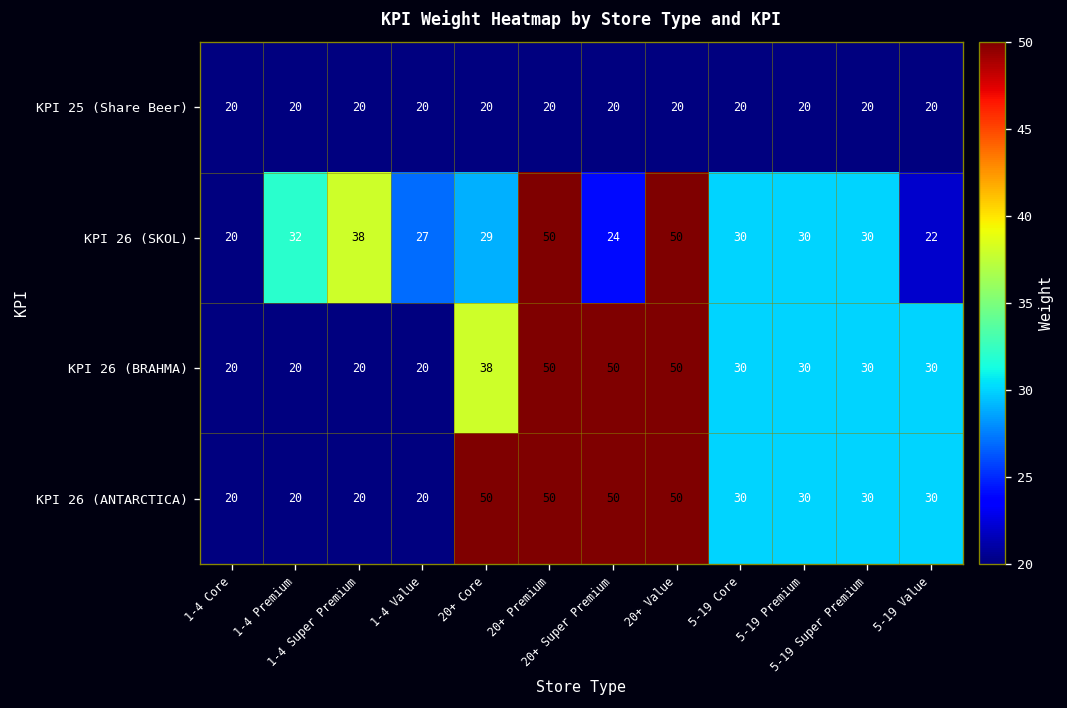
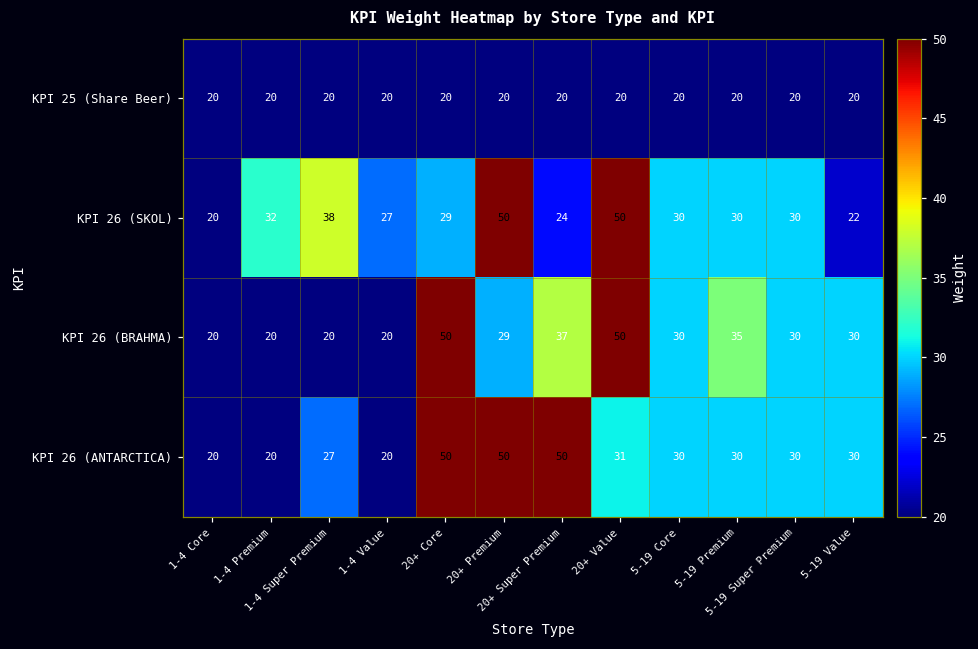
KPI 26 (BRAHMA), 20+ Core: 38 -> 50
KPI 26 (BRAHMA), 20+ Premium: 50 -> 29
KPI 26 (BRAHMA), 20+ Super Premium: 50 -> 37
KPI 26 (BRAHMA), 5-19 Premium: 30 -> 35
KPI 26 (ANTARCTICA), 1-4 Super Premium: 20 -> 27
KPI 26 (ANTARCTICA), 20+ Value: 50 -> 31
